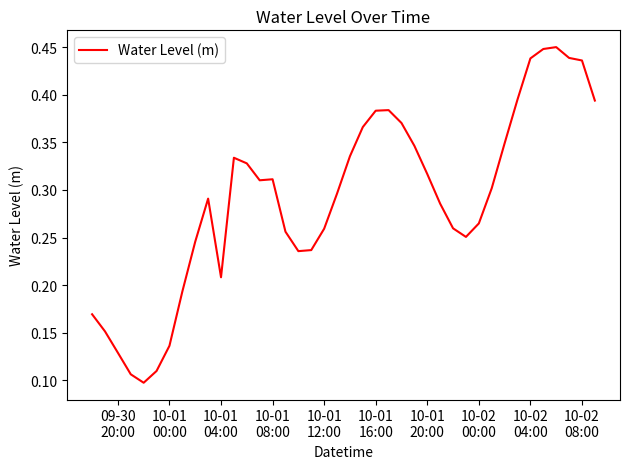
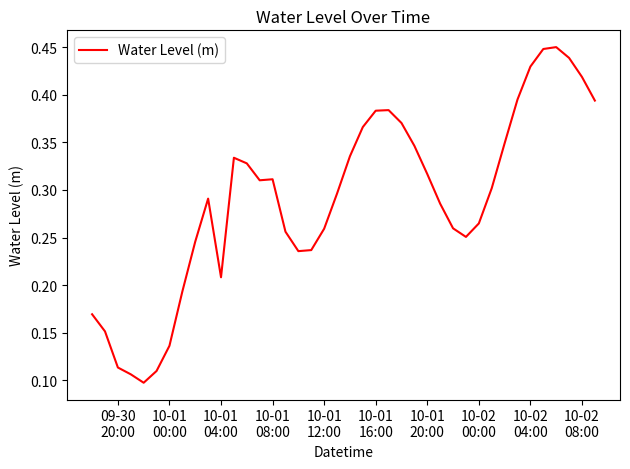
09-30 20:00: 0.13 -> 0.11
10-02 04:00: 0.44 -> 0.43
10-02 08:00: 0.44 -> 0.42
